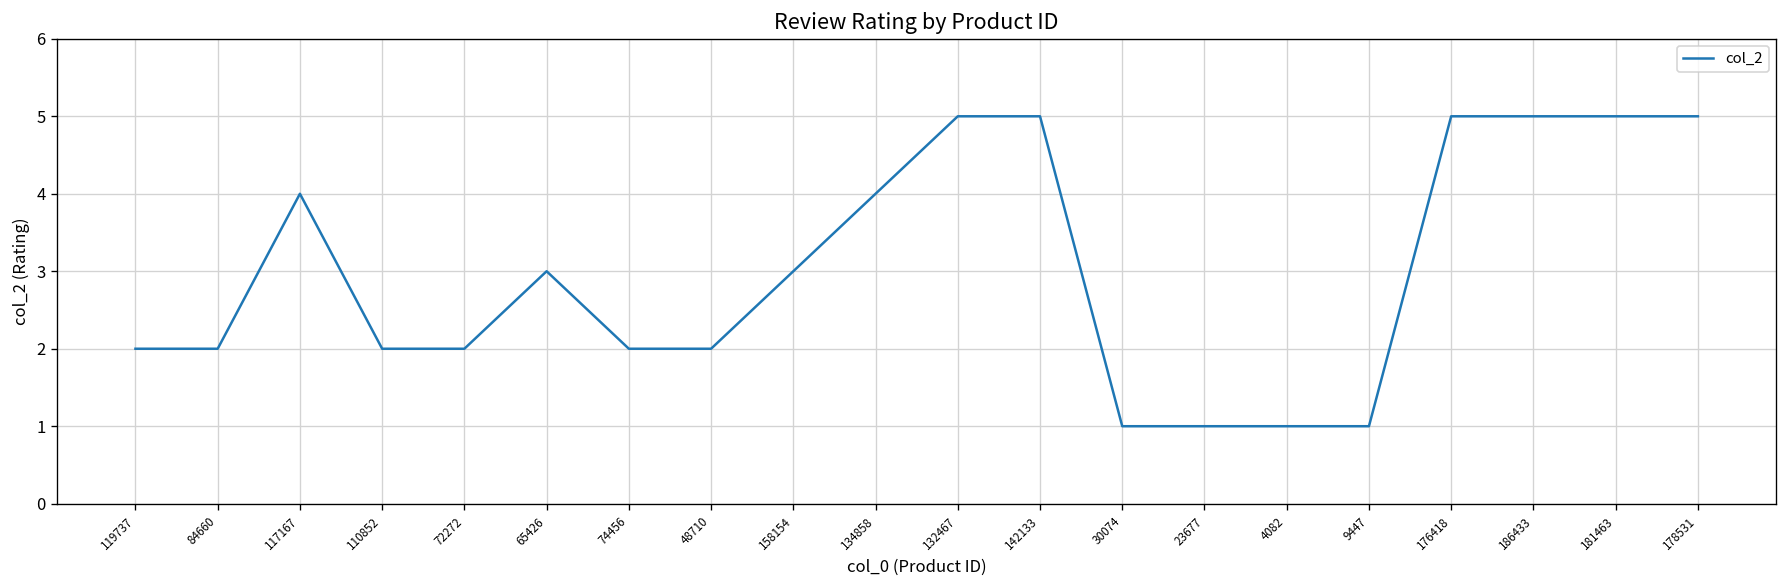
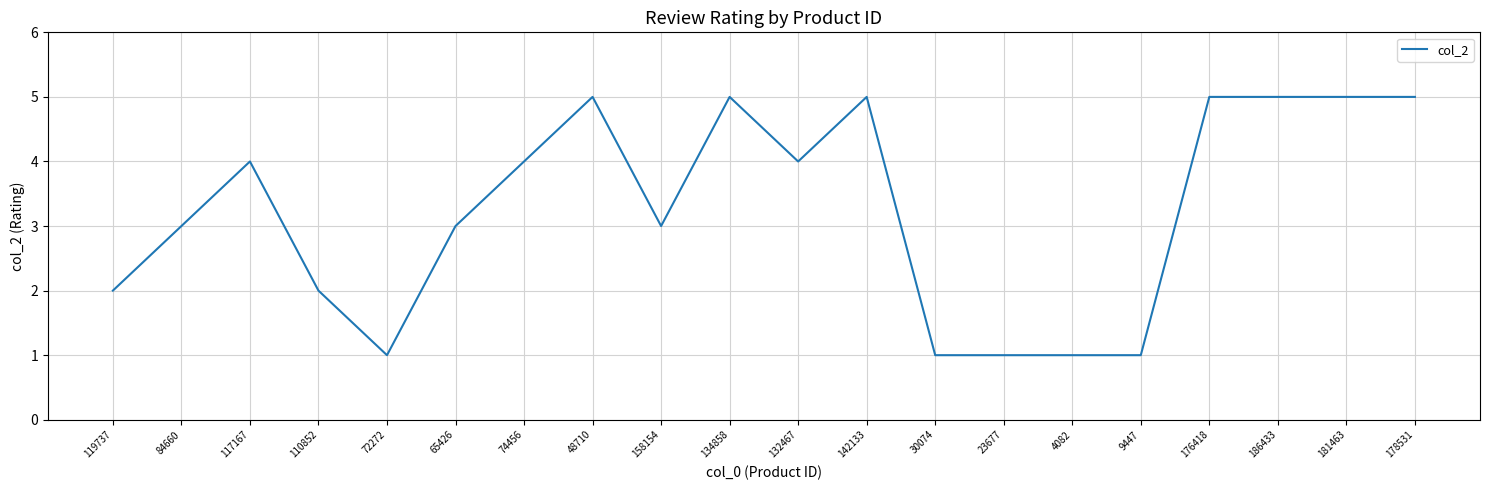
84660: 2 -> 3
72272: 2 -> 1
74456: 2 -> 4
48710: 2 -> 5
134858: 4 -> 5
132467: 5 -> 4
